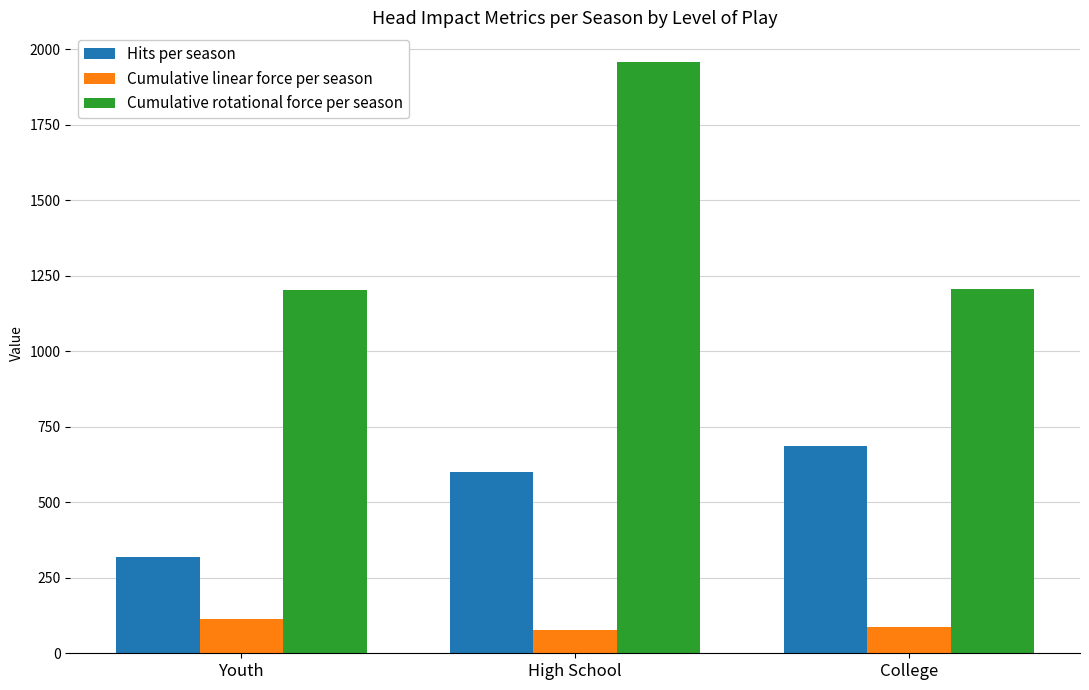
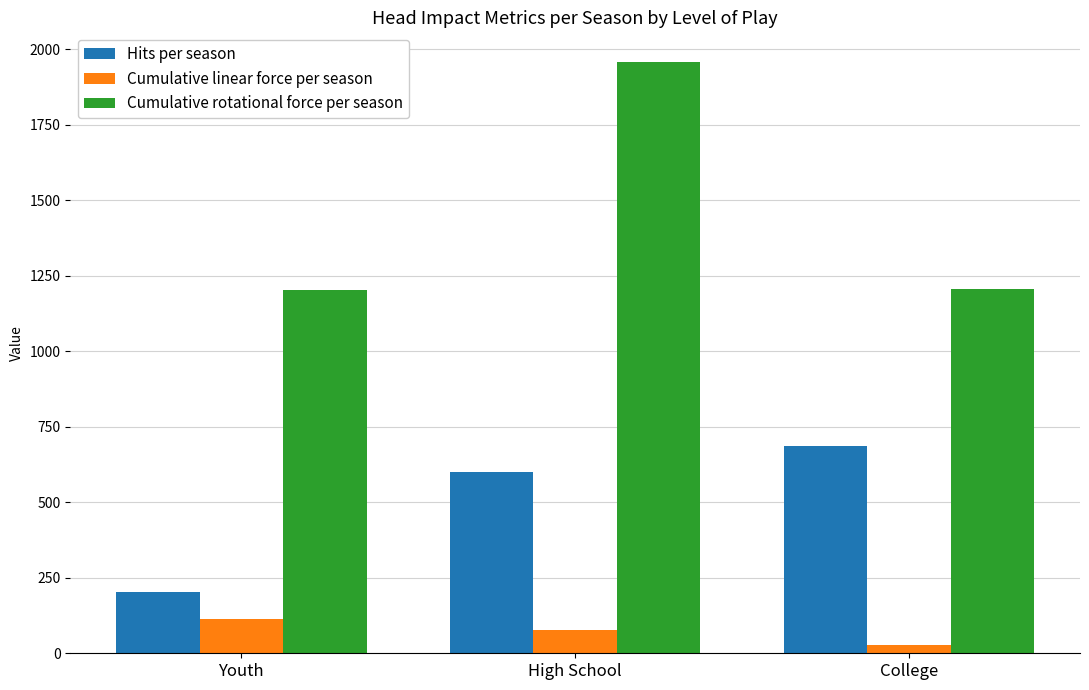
Hits per season, Youth: 320 -> 200
Cumulative linear force per season, College: 90 -> 30
